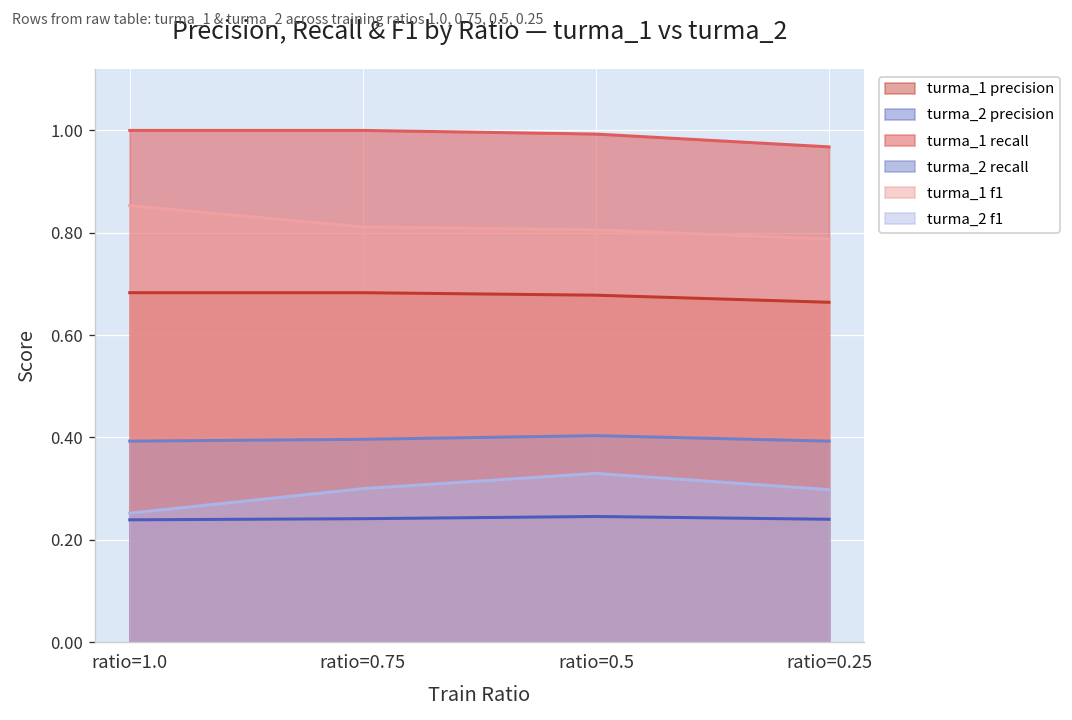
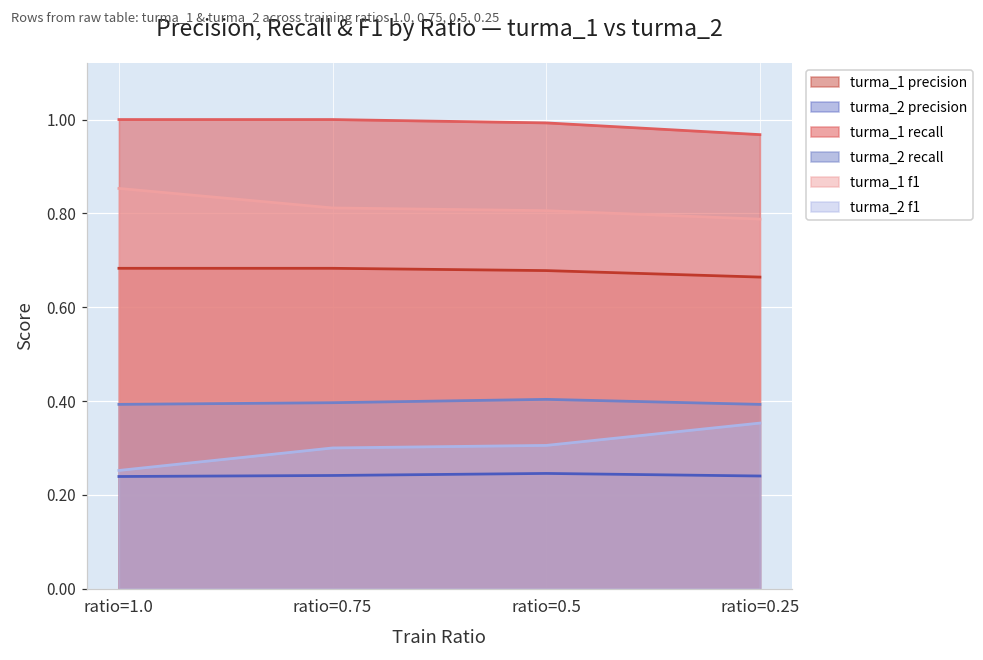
turma_2 f1, ratio=0.5: 0.33 -> 0.31
turma_2 f1, ratio=0.25: 0.30 -> 0.35
